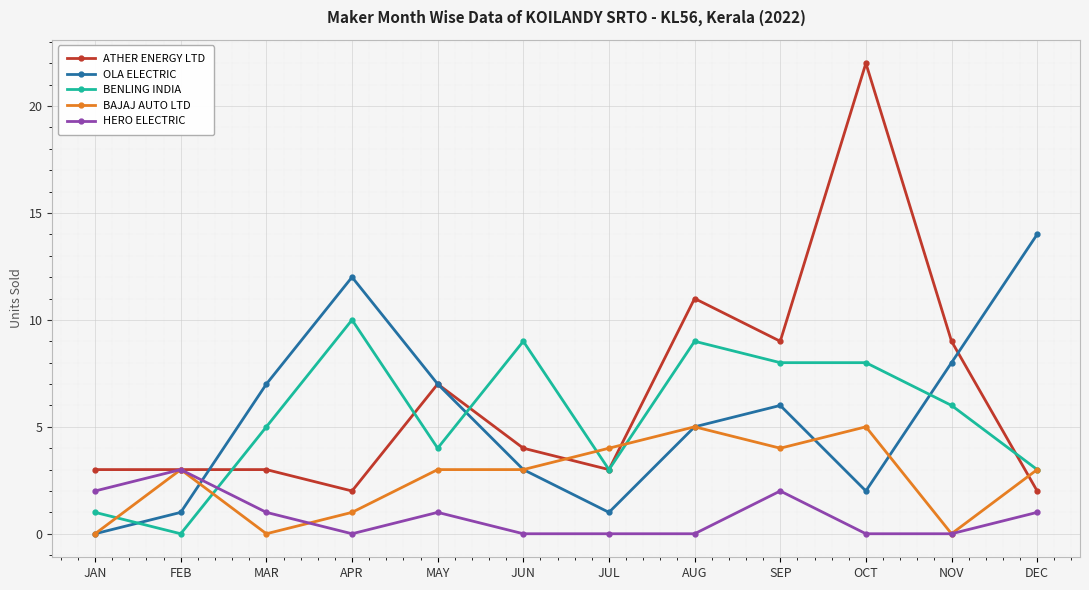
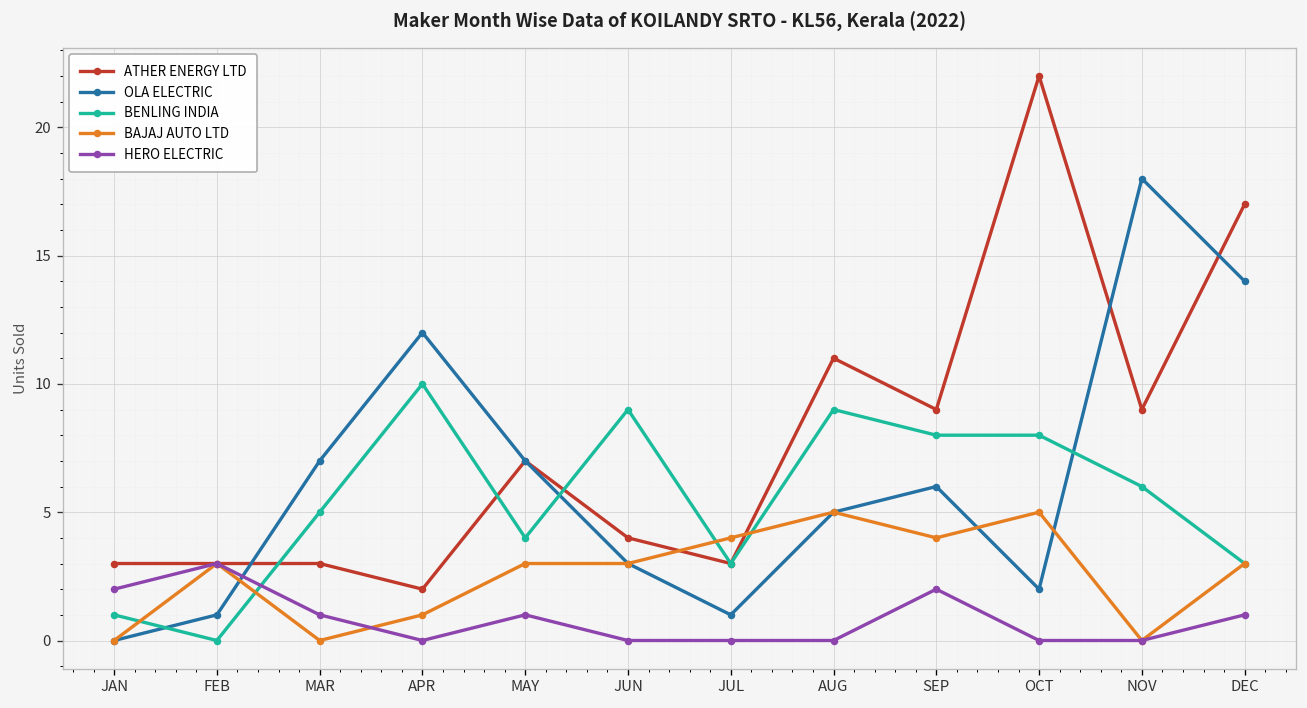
OLA ELECTRIC, NOV: 8 -> 18
ATHER ENERGY LTD, DEC: 2 -> 17
